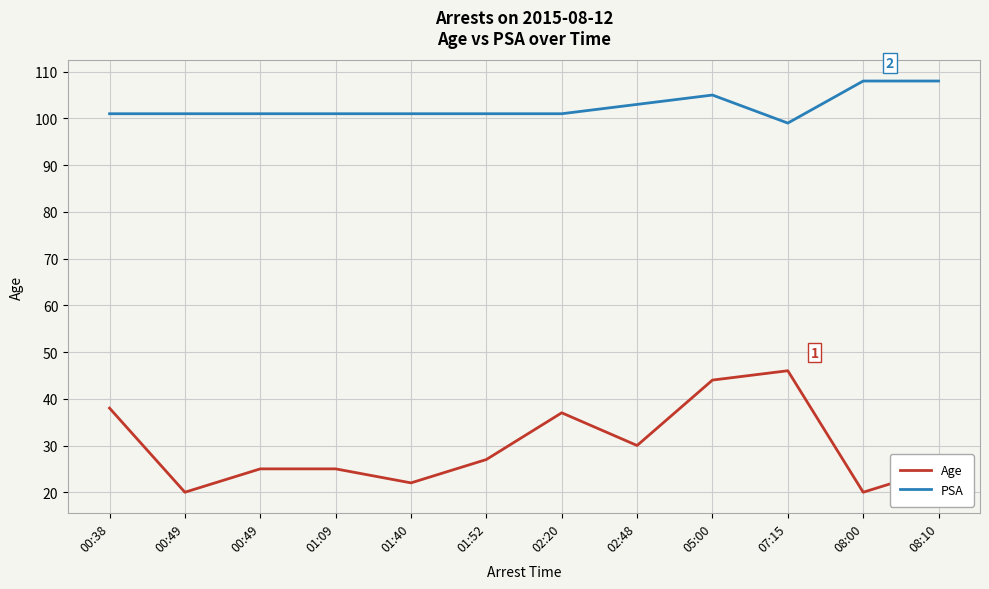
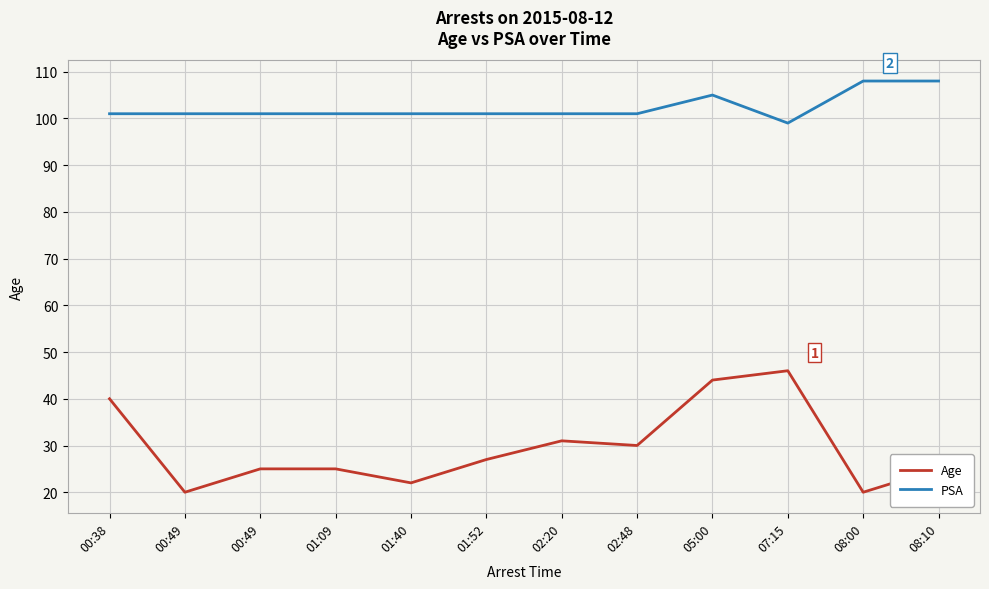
Age, 00:38: 38 -> 40
Age, 02:20: 37 -> 31
PSA, 02:48: 103 -> 101
